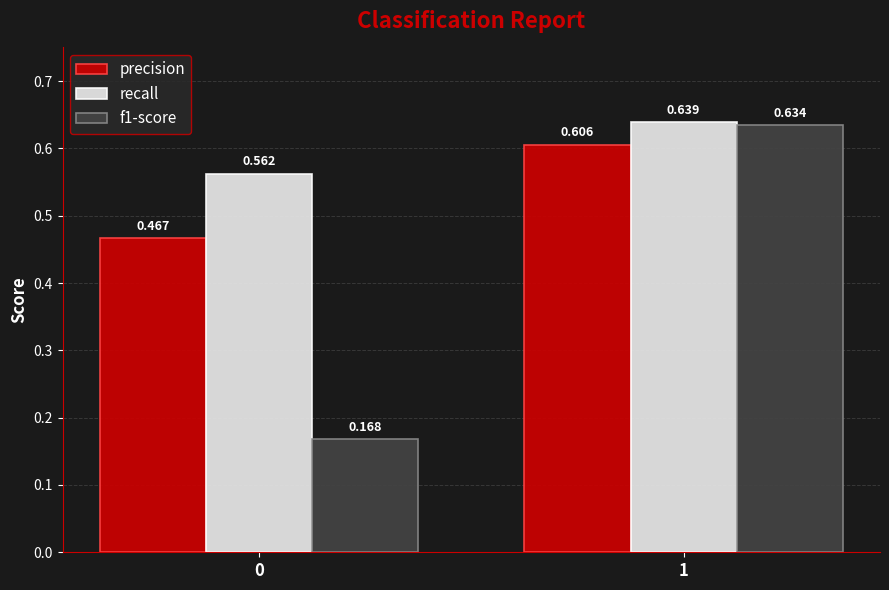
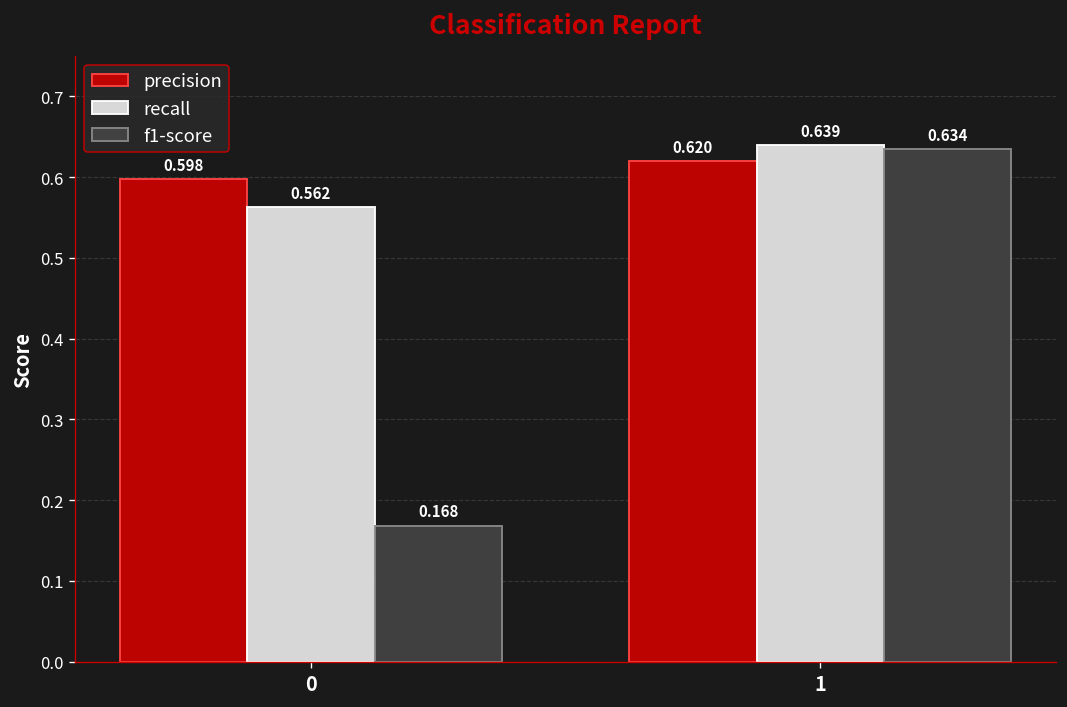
precision, 0: 0.47 -> 0.60
precision, 1: 0.606 -> 0.620
